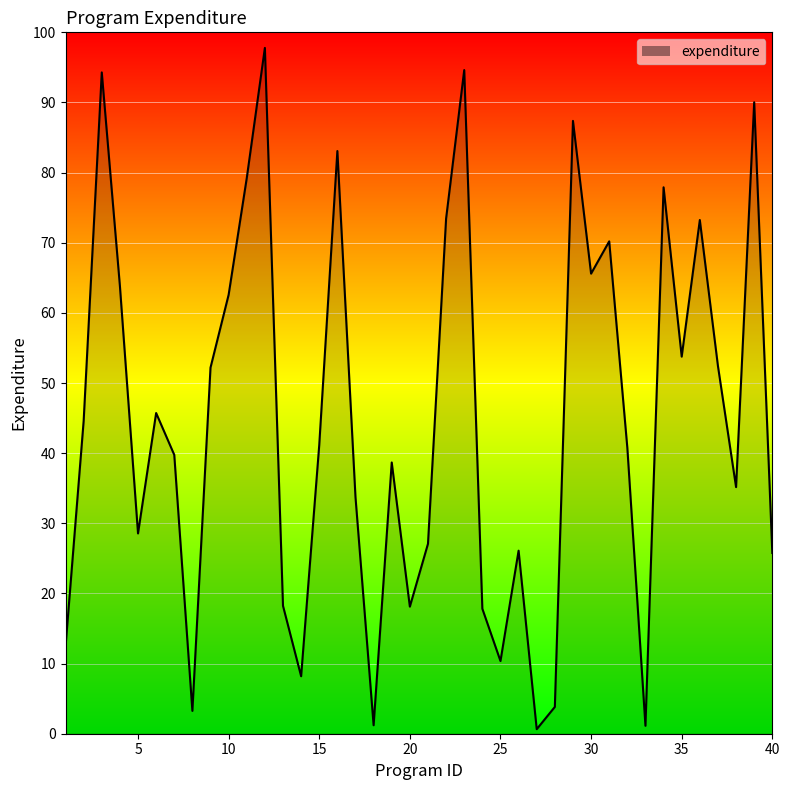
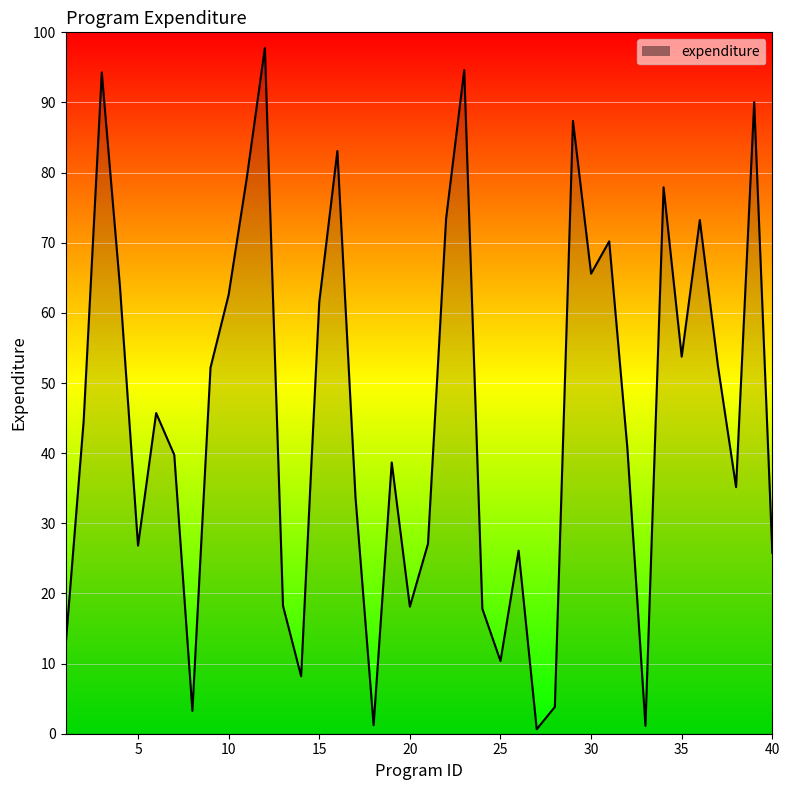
5: 29 -> 27
15: 41 -> 62
